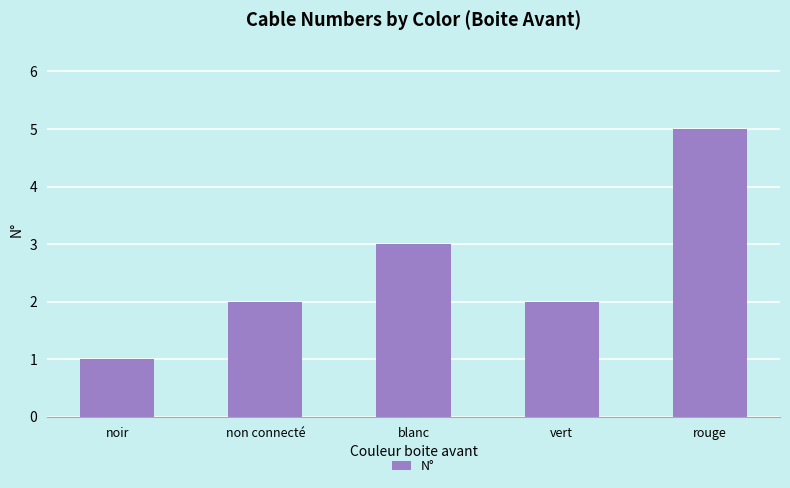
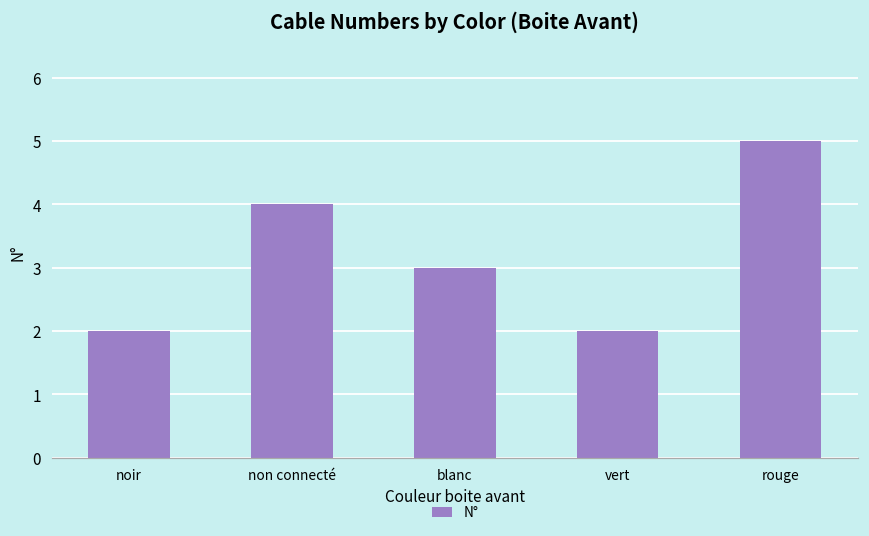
noir: 1 -> 2
non connecté: 2 -> 4
